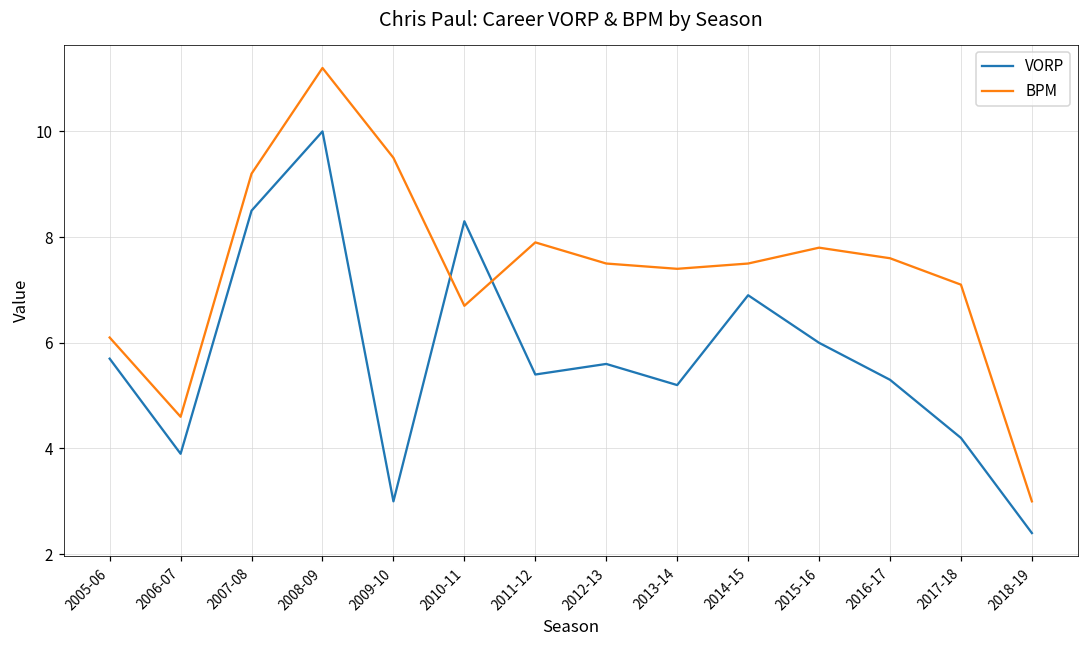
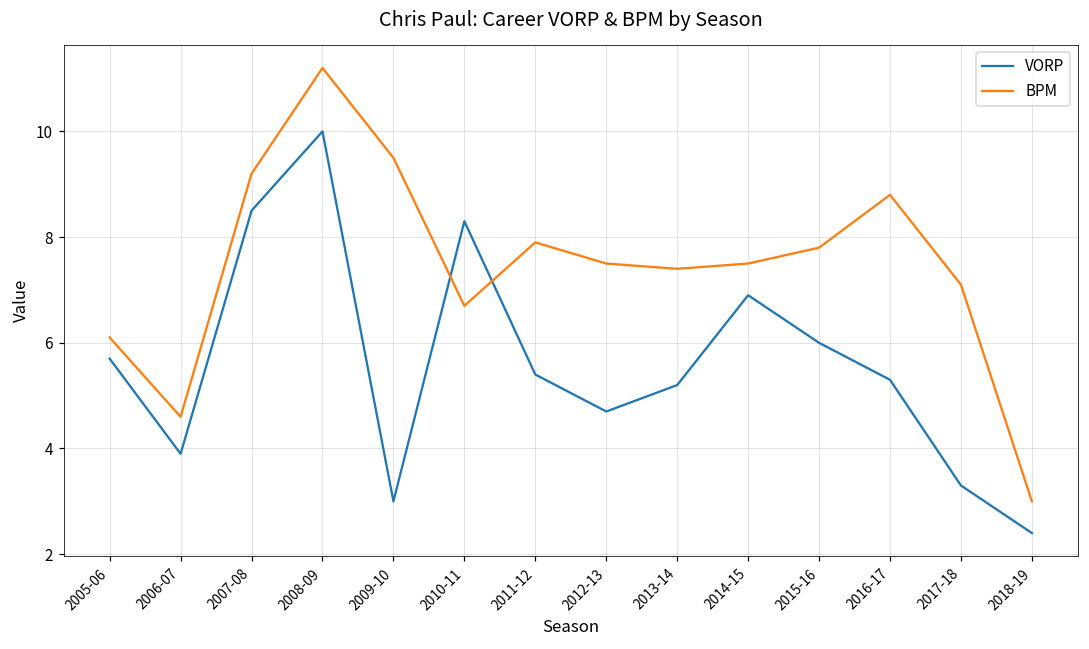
VORP, 2012-13: 5.6 -> 4.7
BPM, 2016-17: 7.6 -> 8.8
VORP, 2017-18: 4.2 -> 3.3
